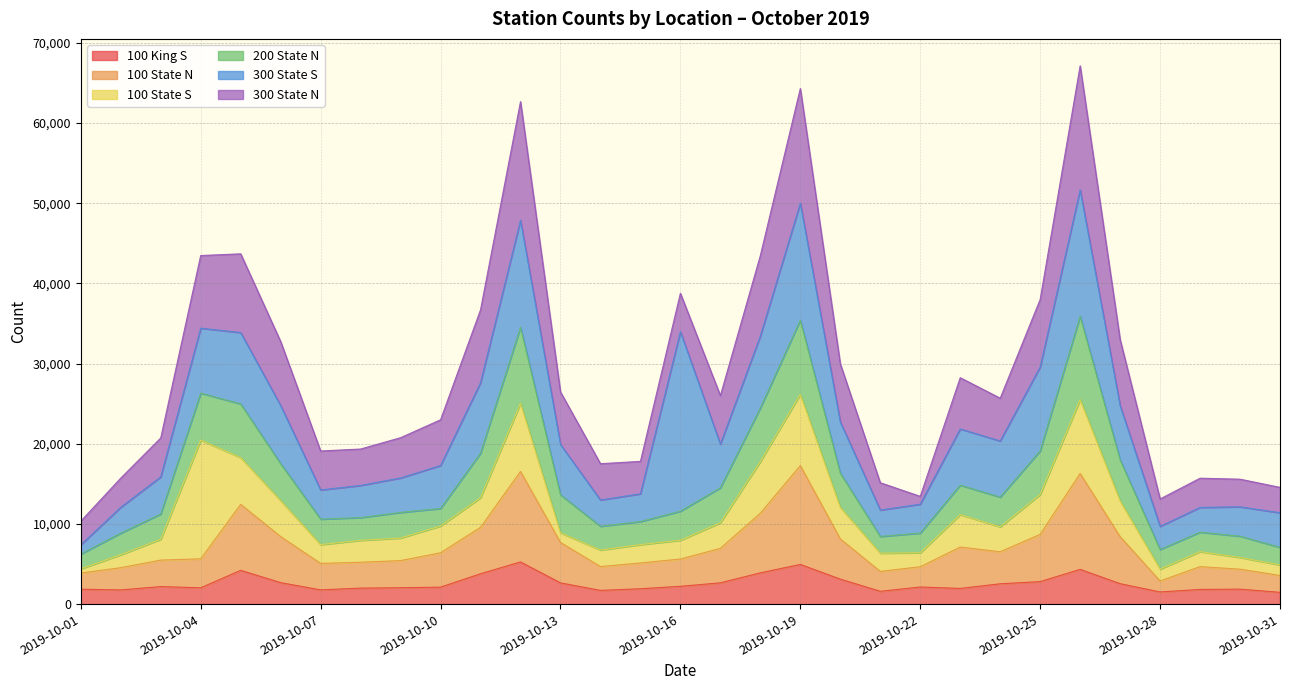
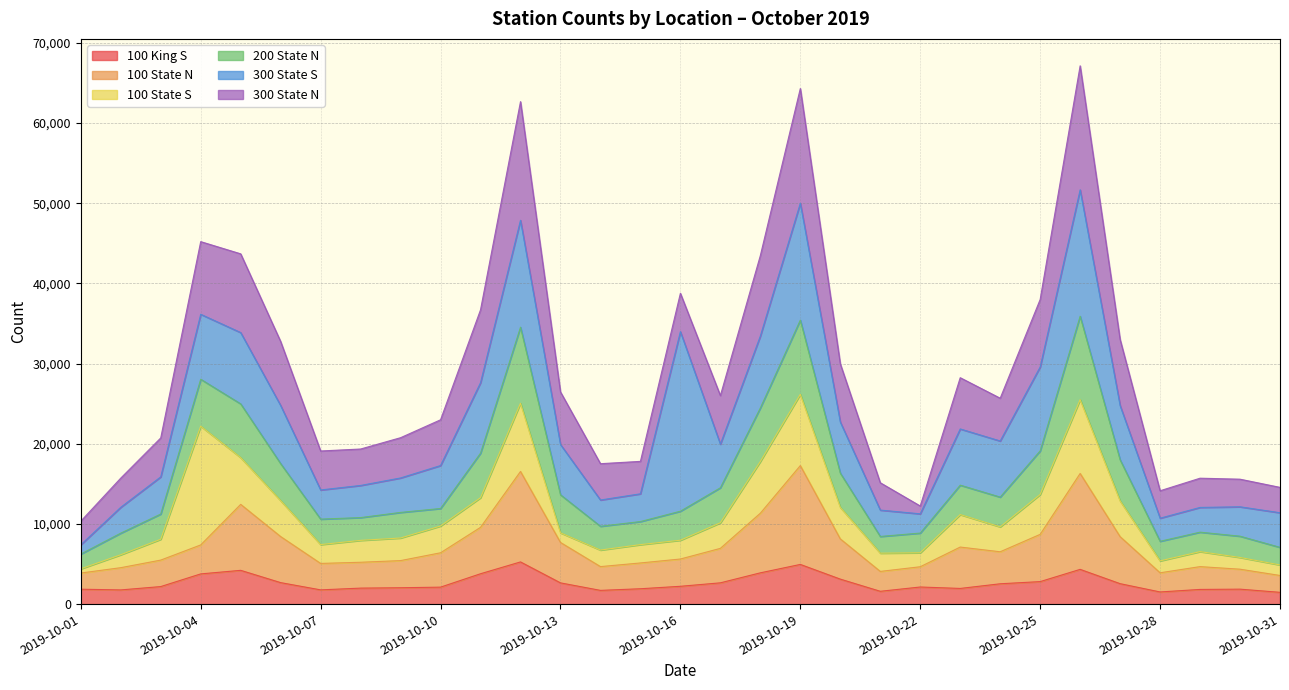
100 King S, 2019-10-04: 2,000 -> 4,000
300 State S, 2019-10-22: 4,000 -> 2,000
100 State N, 2019-10-28: 1,000 -> 2,000
